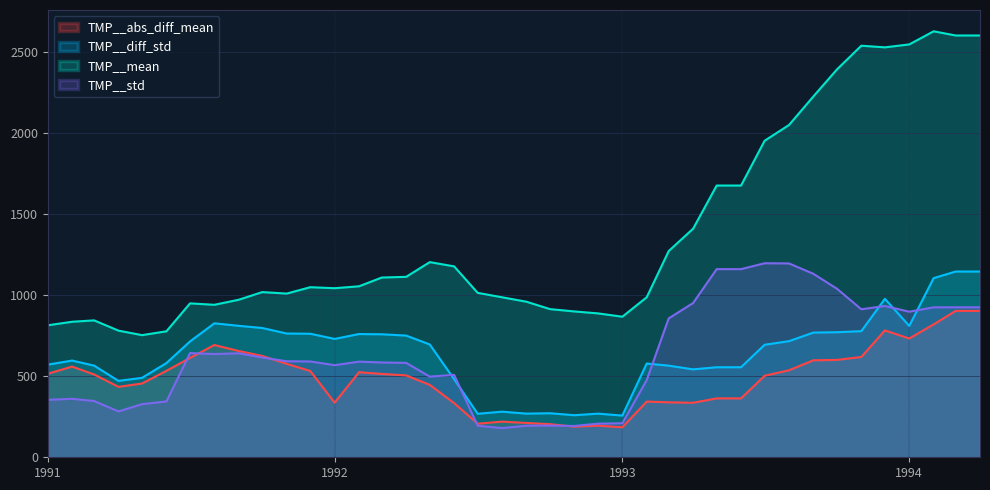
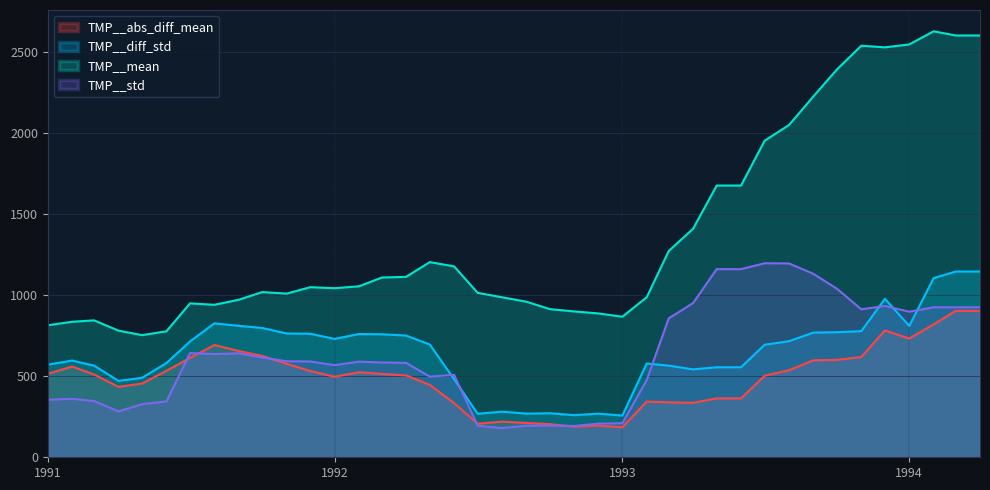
TMP__abs_diff_mean, 1992: 340 -> 500
